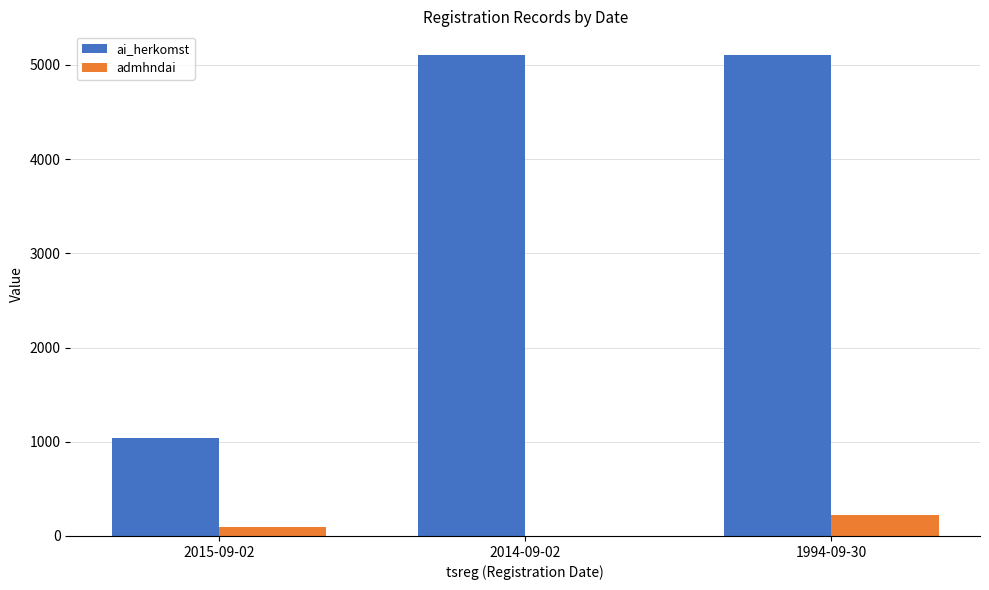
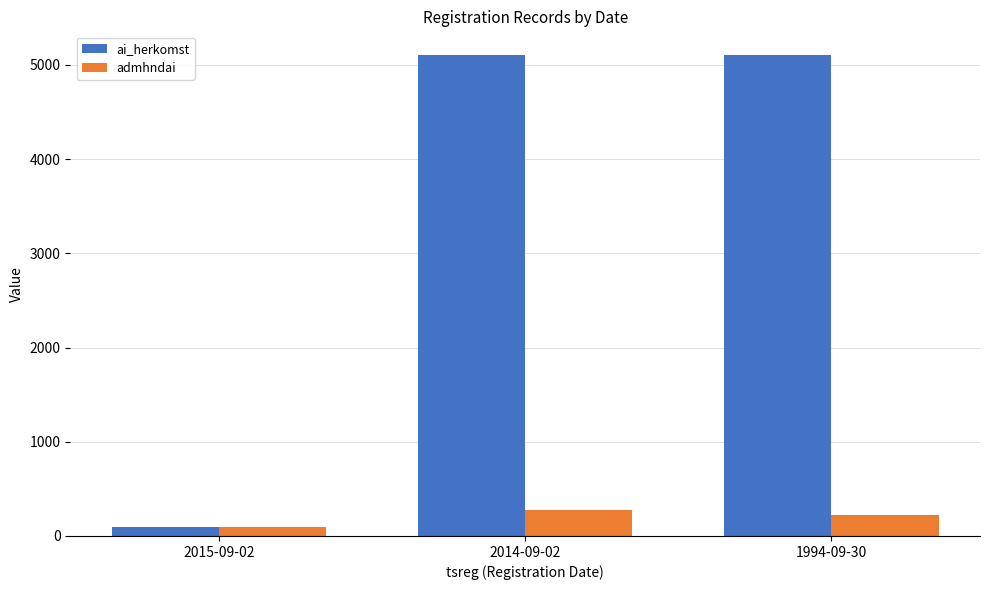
ai_herkomst, 2015-09-02: 1000 -> 100
admhndai, 2014-09-02: 0 -> 300
